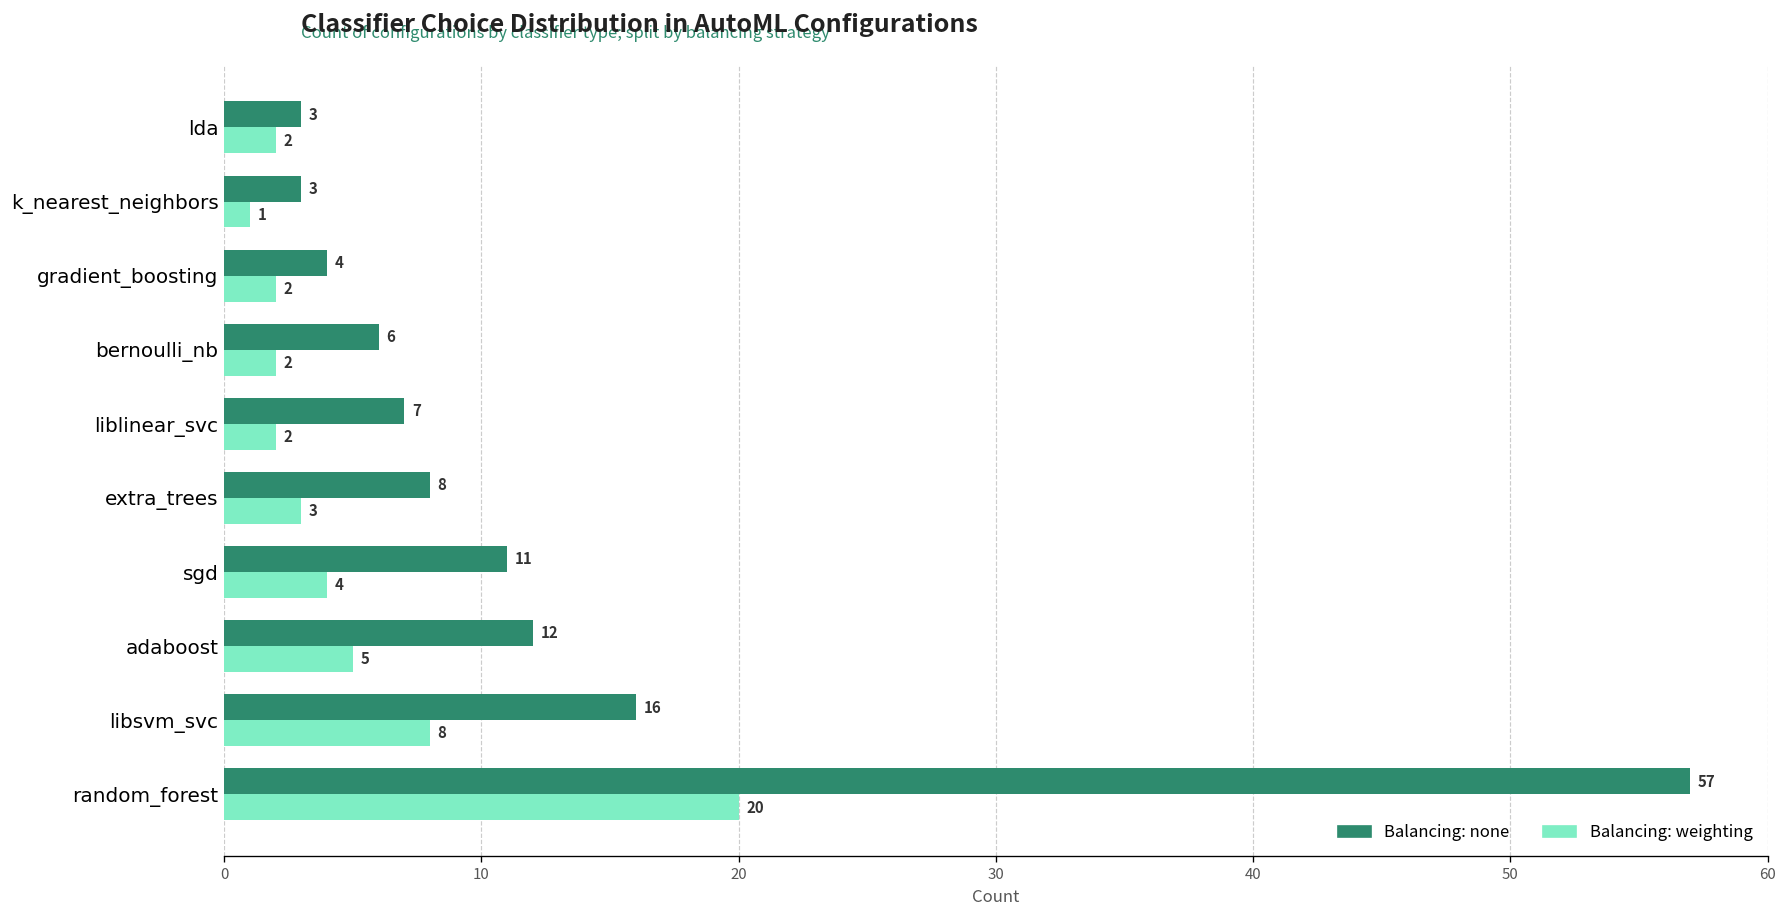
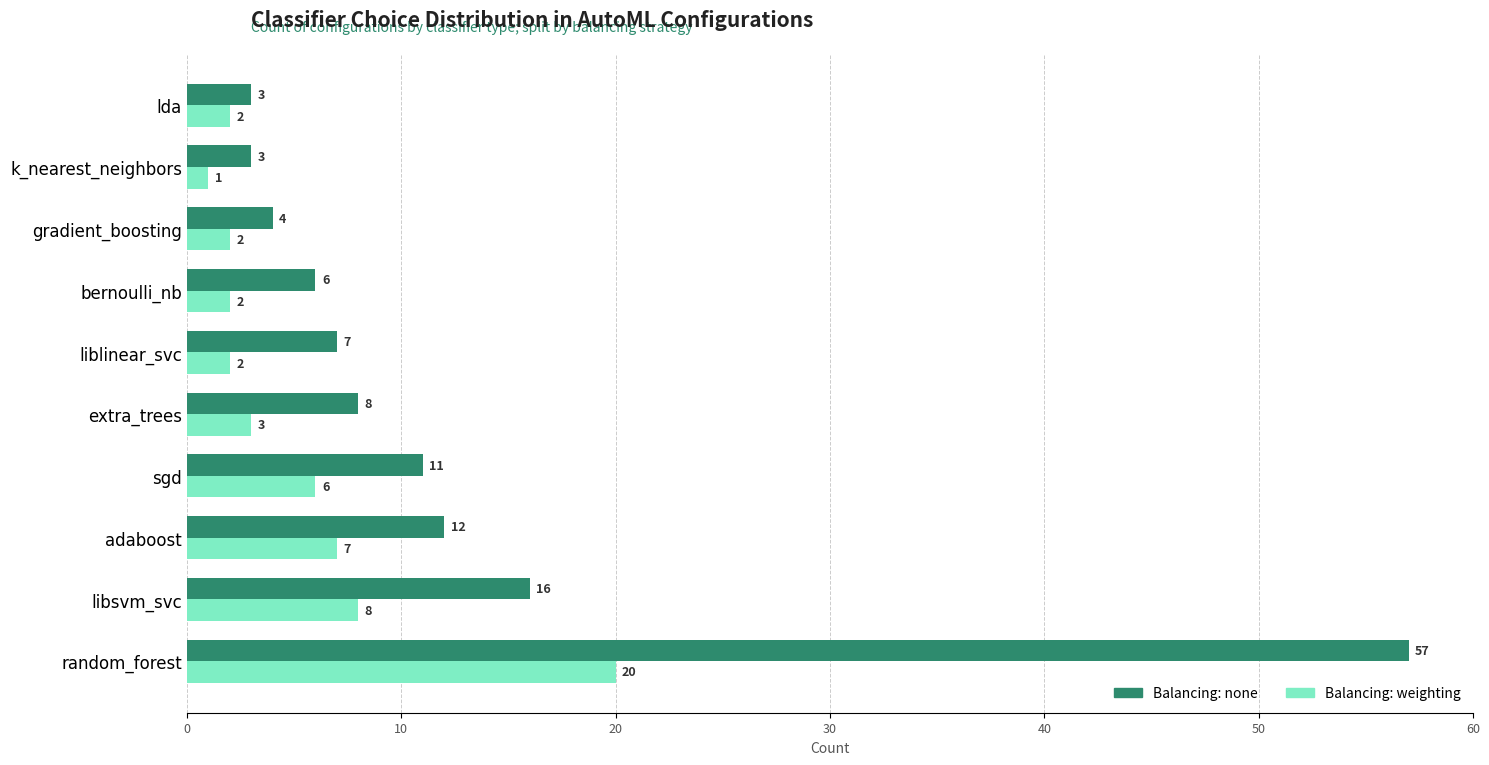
Balancing: weighting, sgd: 4 -> 6
Balancing: weighting, adaboost: 5 -> 7
